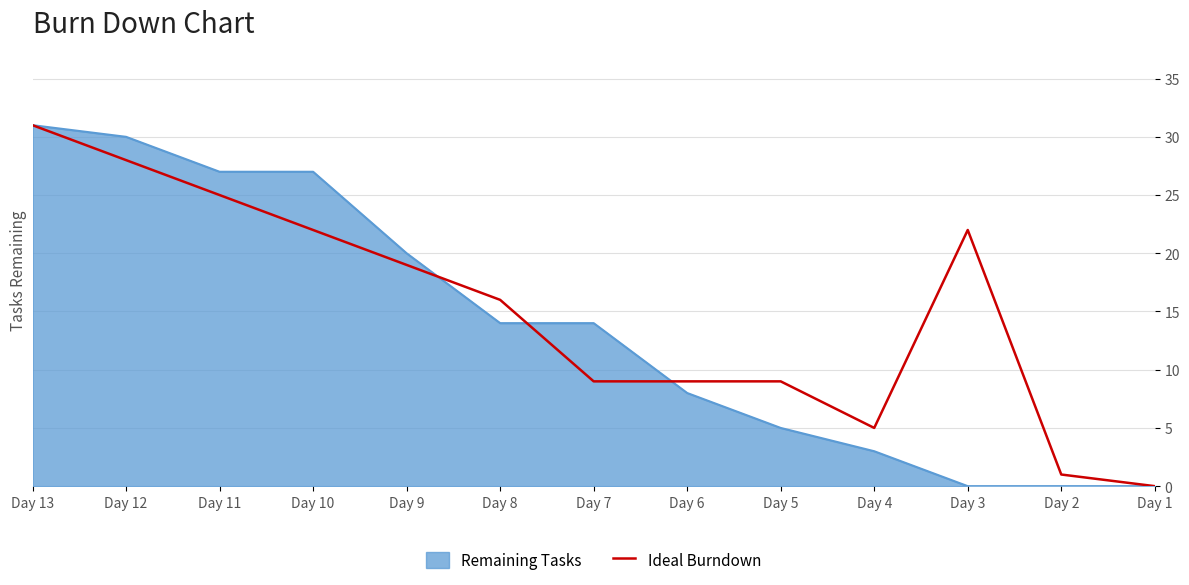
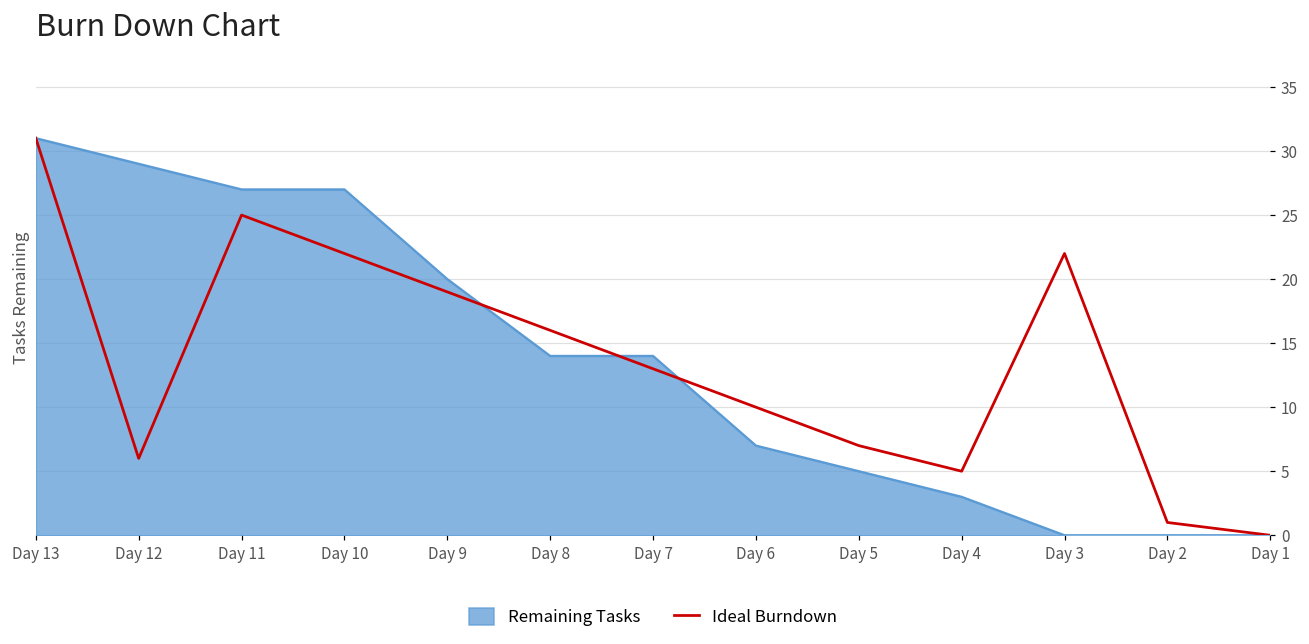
Remaining Tasks, Day 12: 30 -> 29
Ideal Burndown, Day 12: 28 -> 6
Ideal Burndown, Day 7: 9 -> 13
Remaining Tasks, Day 6: 8 -> 7
Ideal Burndown, Day 6: 9 -> 10
Ideal Burndown, Day 5: 9 -> 7
